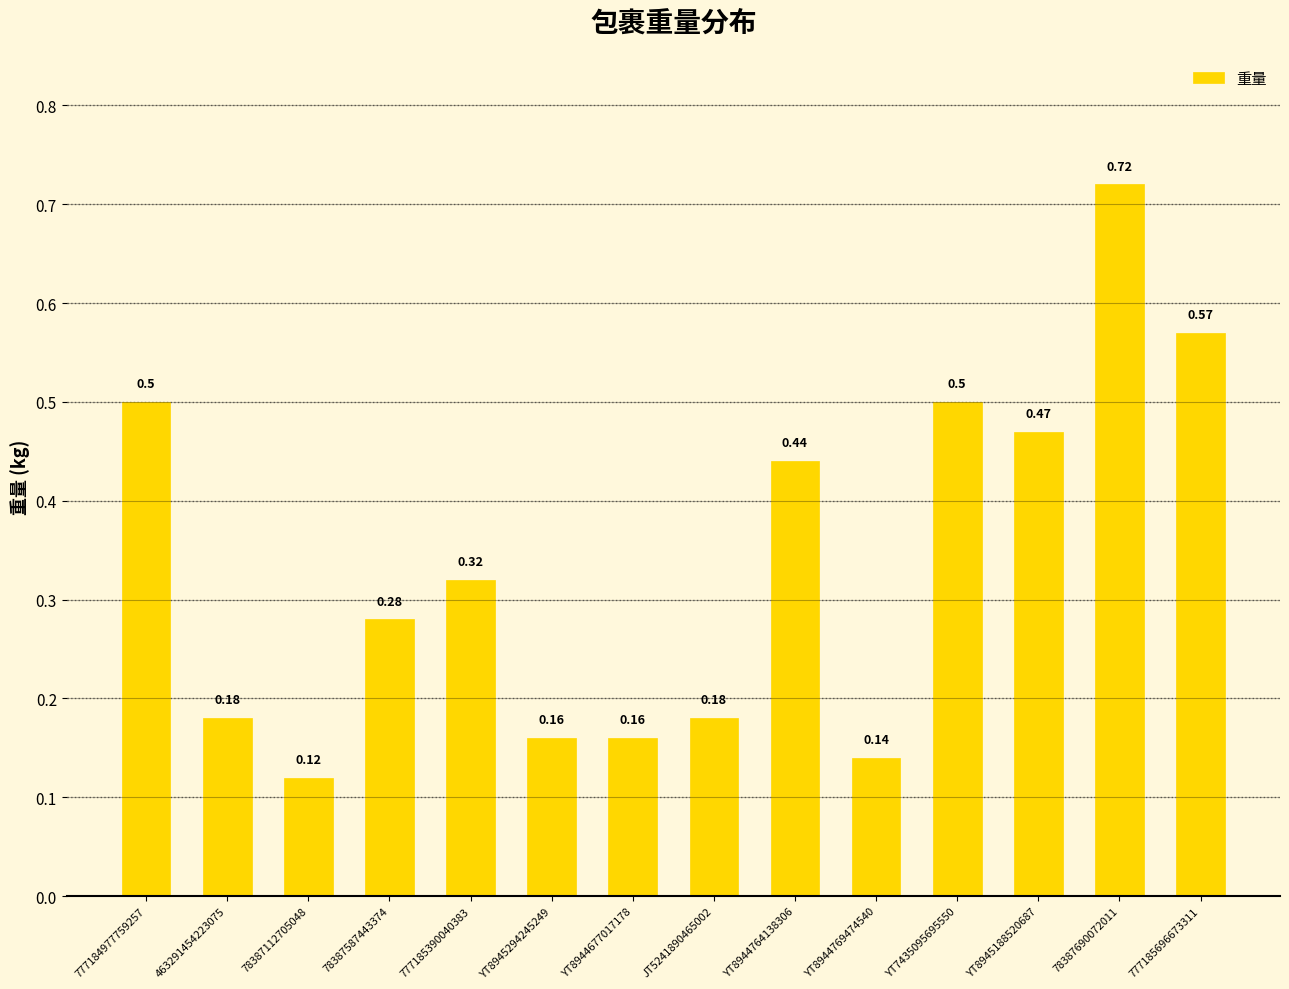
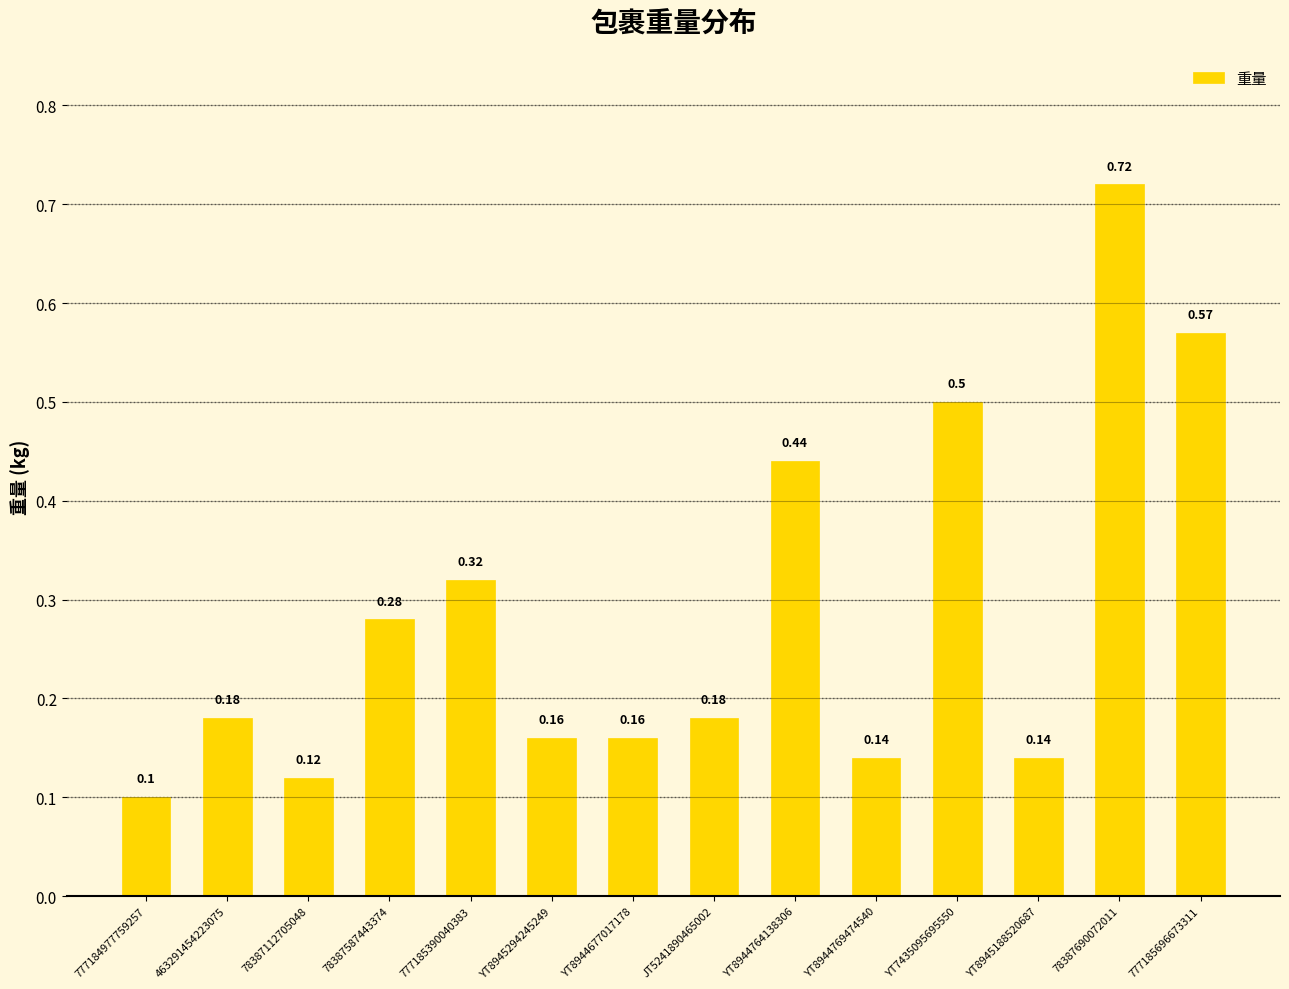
777184977759257: 0.5 -> 0.1
YT8945188520687: 0.47 -> 0.14
